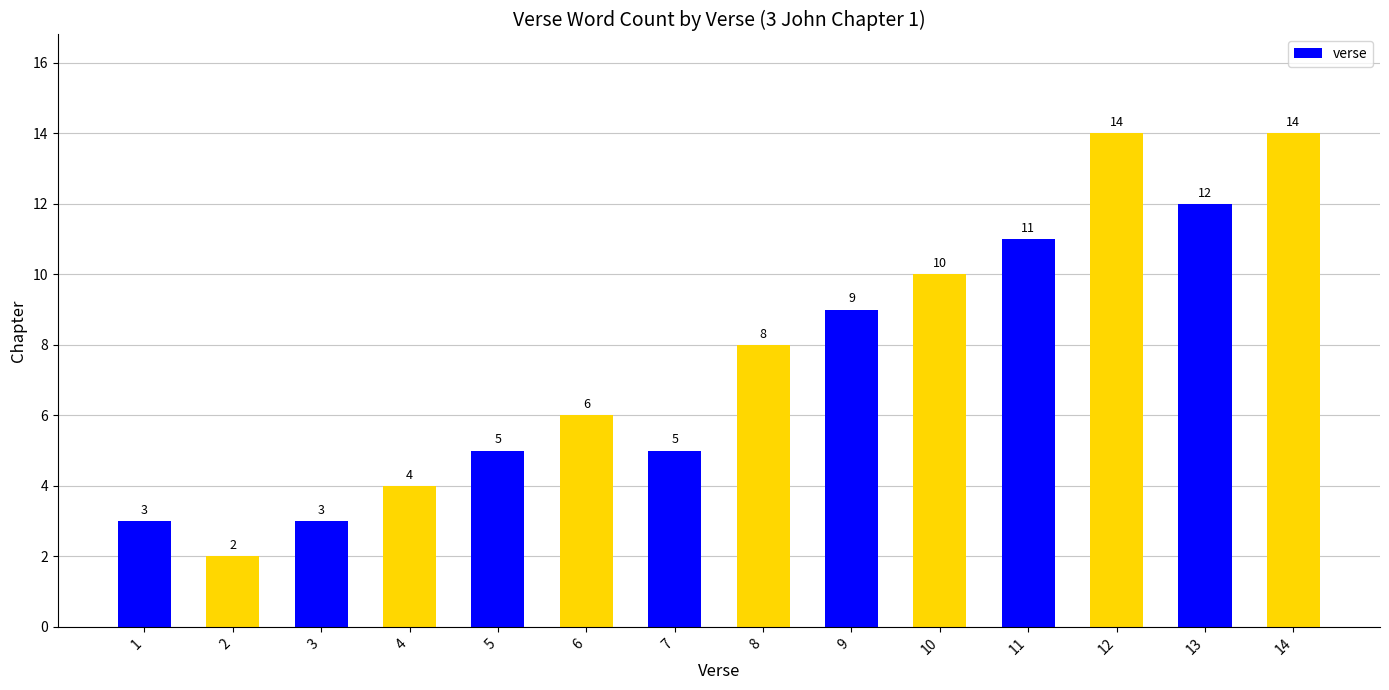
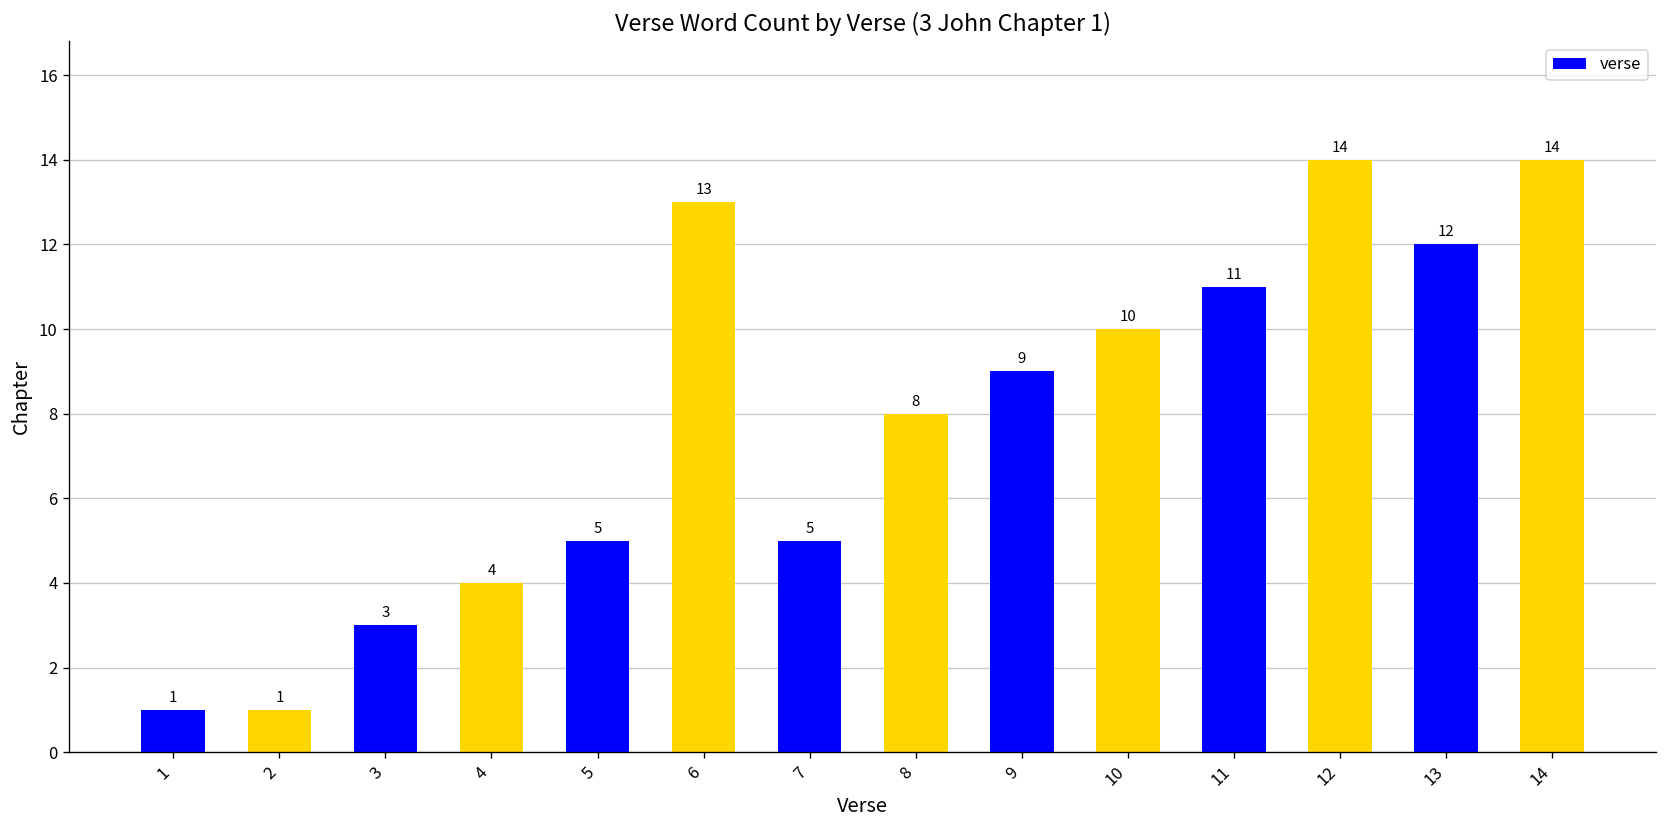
1: 3 -> 1
2: 2 -> 1
6: 6 -> 13
